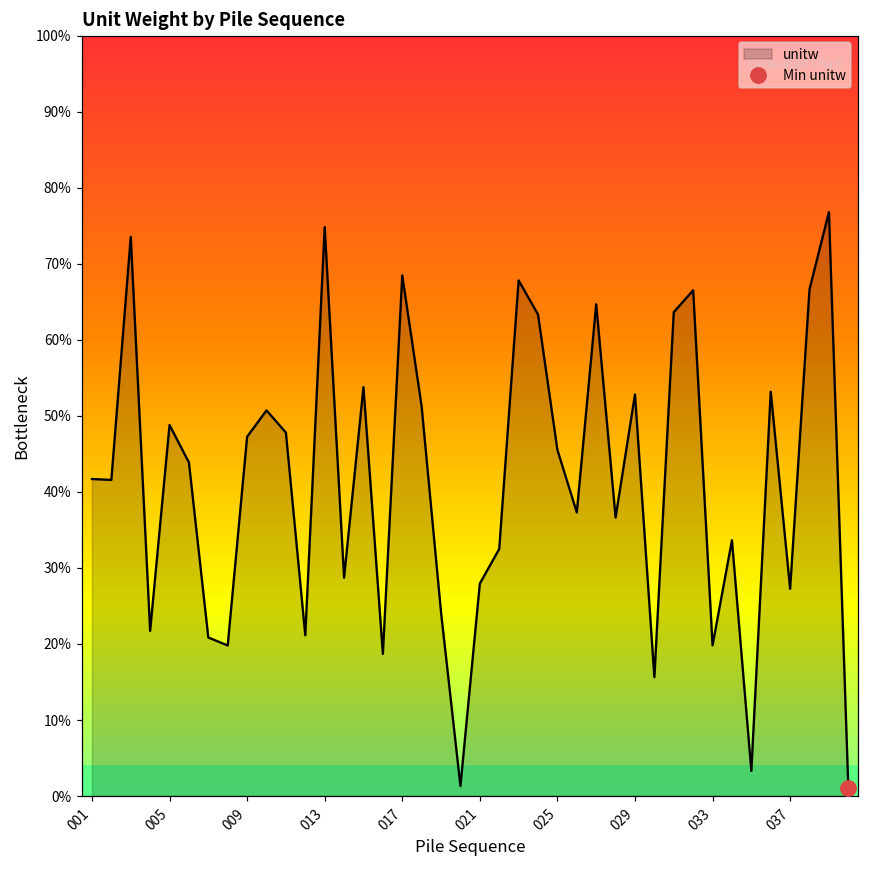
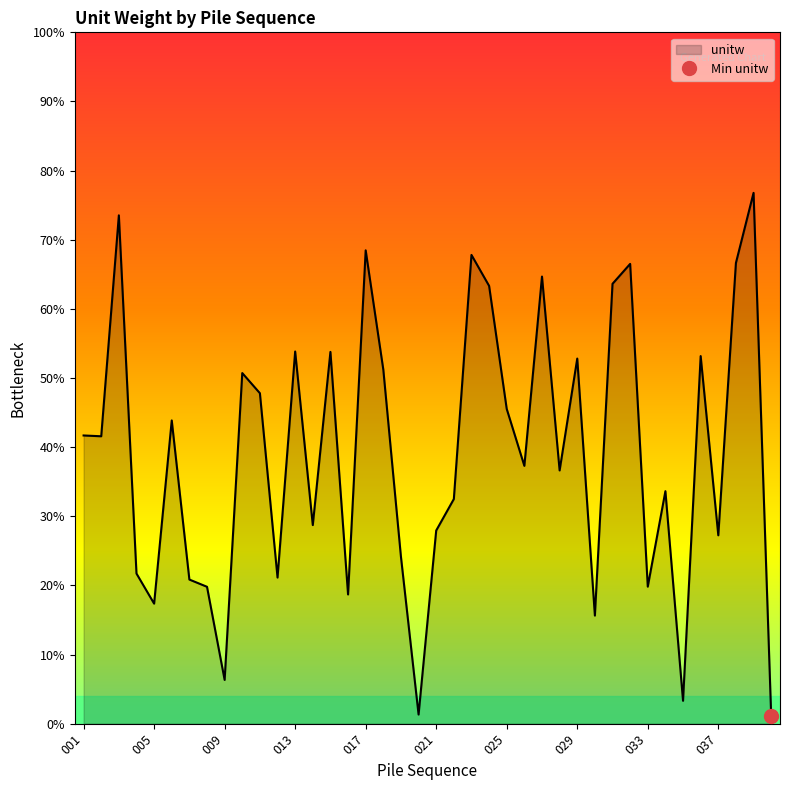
unitw, 005: 49% -> 17%
unitw, 009: 47% -> 6%
unitw, 013: 75% -> 54%
